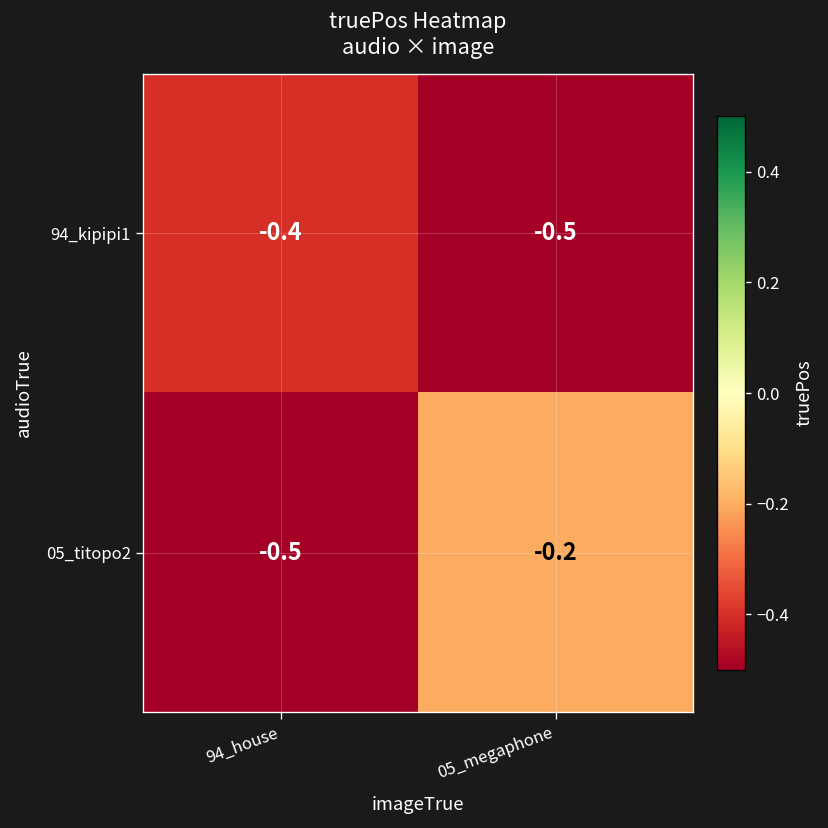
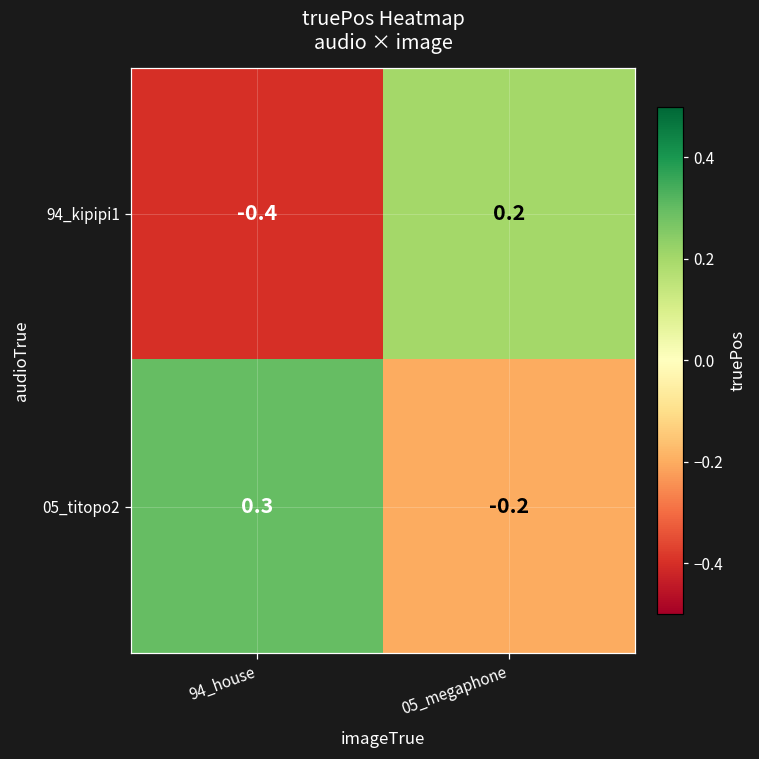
94_kipipi1, 05_megaphone: -0.5 -> 0.2
05_titopo2, 94_house: -0.5 -> 0.3
